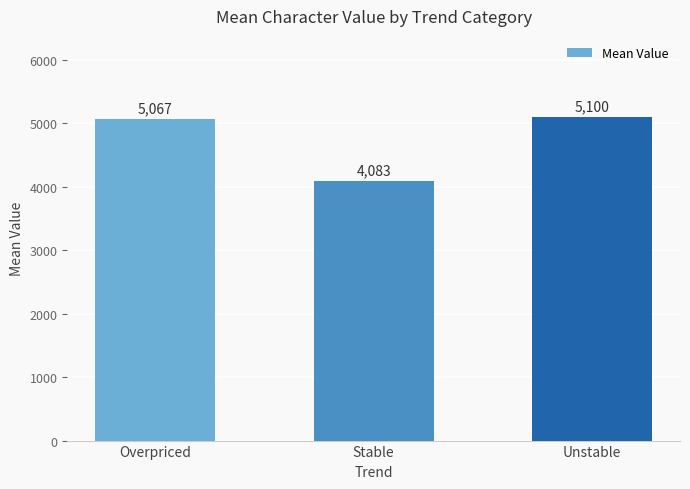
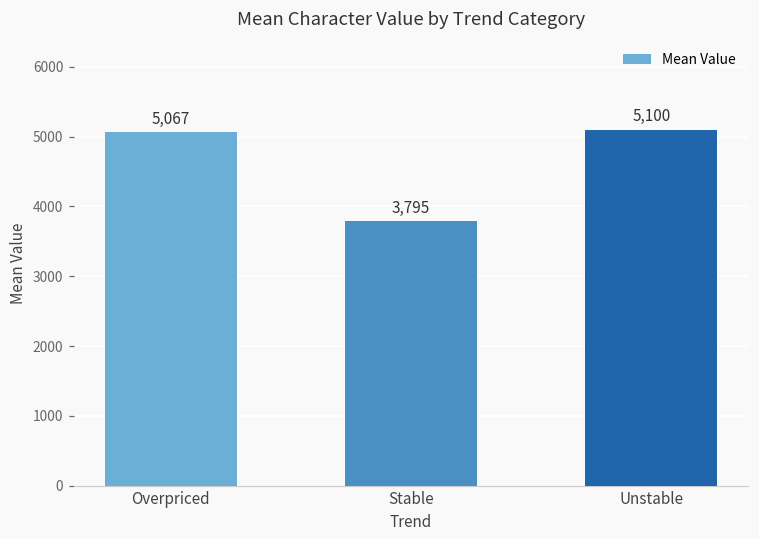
Stable: 4,083 -> 3,795
